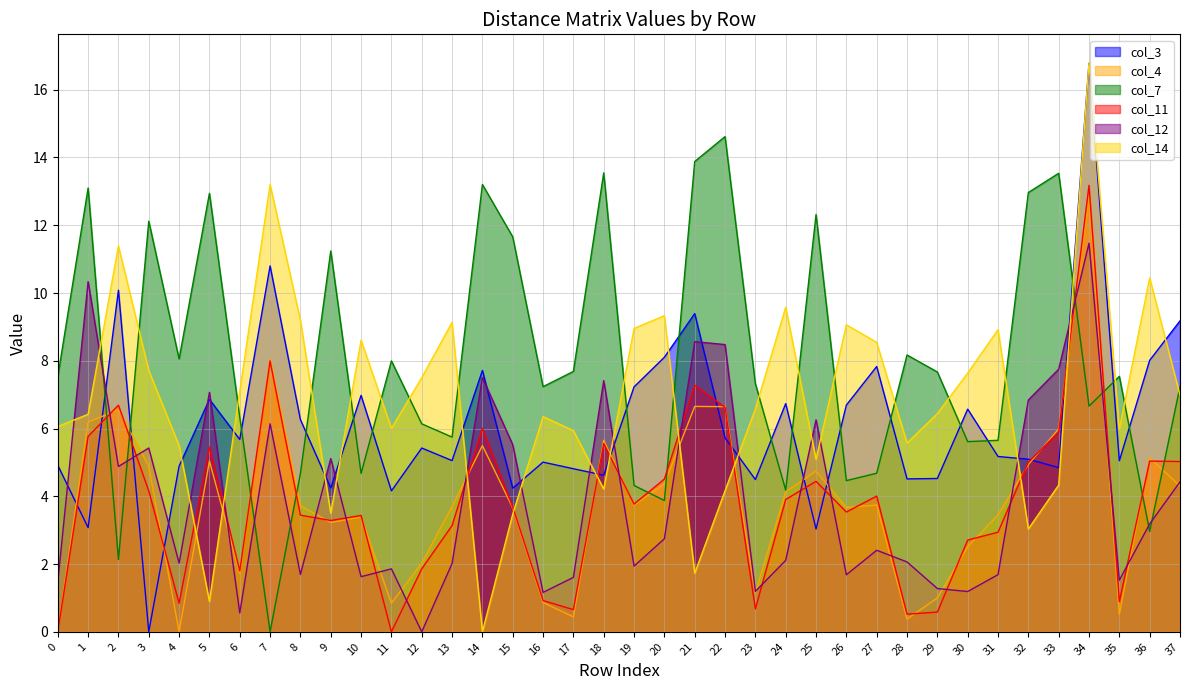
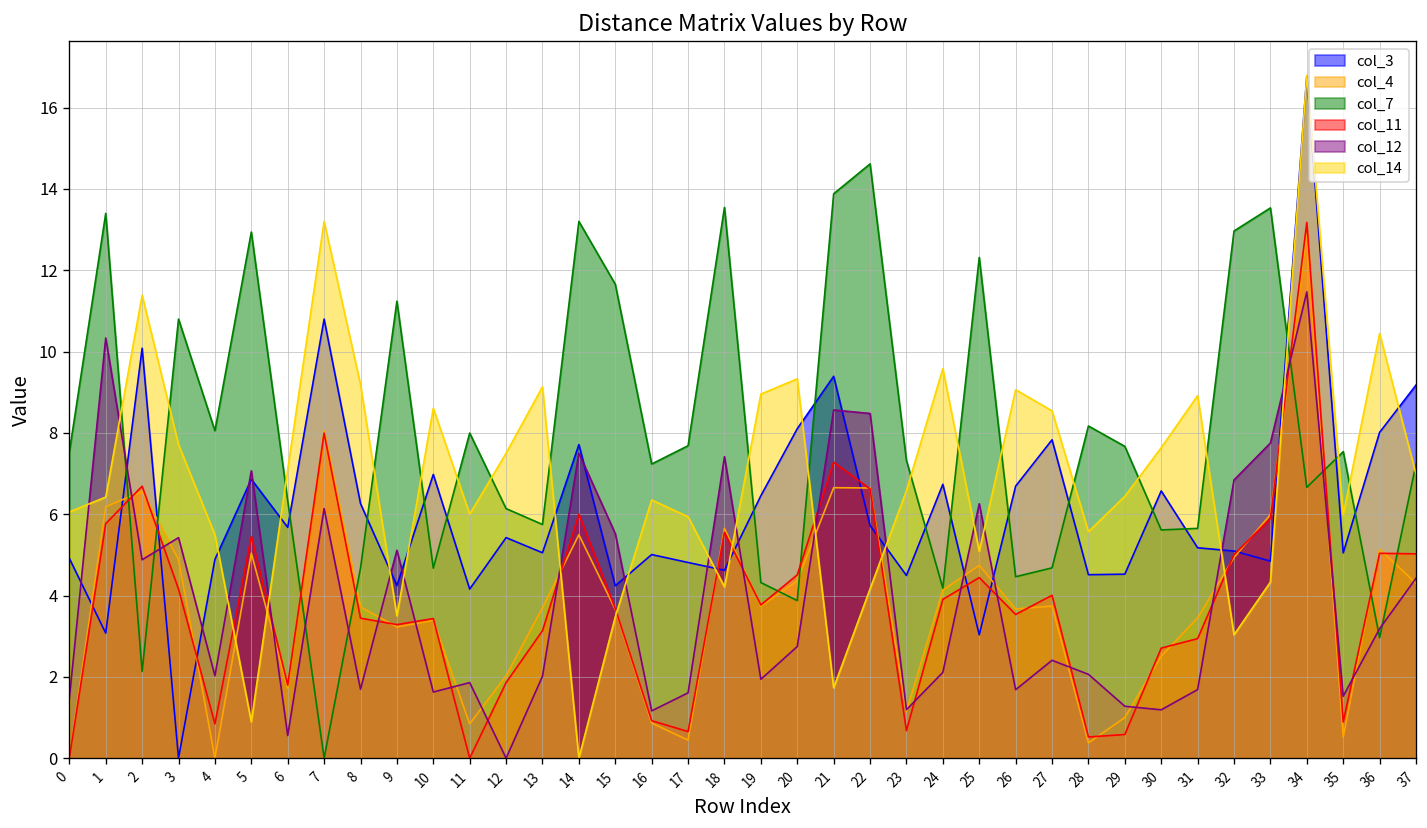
col_7, 1: 13.1 -> 13.4
col_7, 3: 12.1 -> 10.8
col_3, 19: 7.2 -> 6.5
